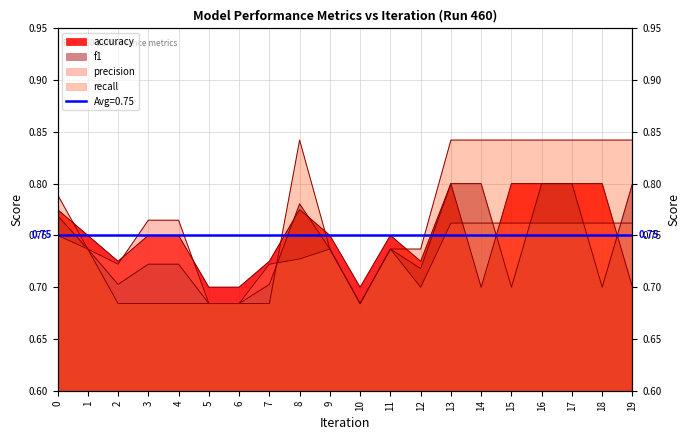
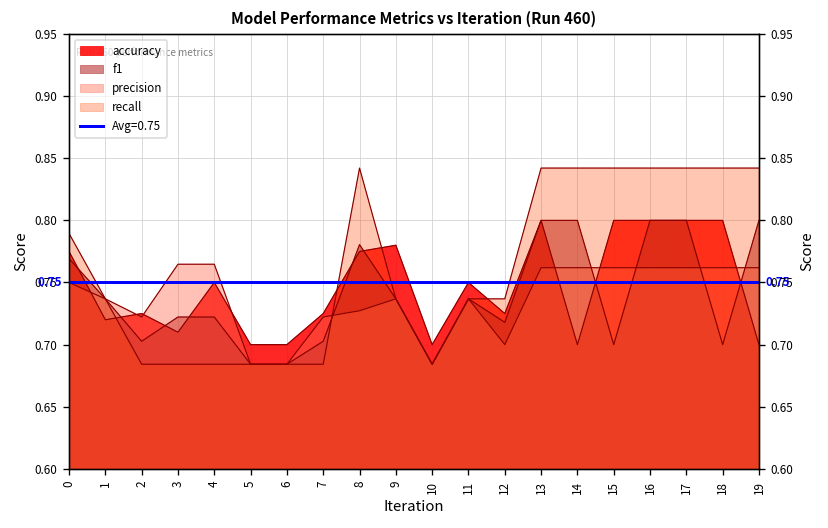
accuracy, 1: 0.75 -> 0.72
accuracy, 3: 0.75 -> 0.71
accuracy, 9: 0.75 -> 0.78
